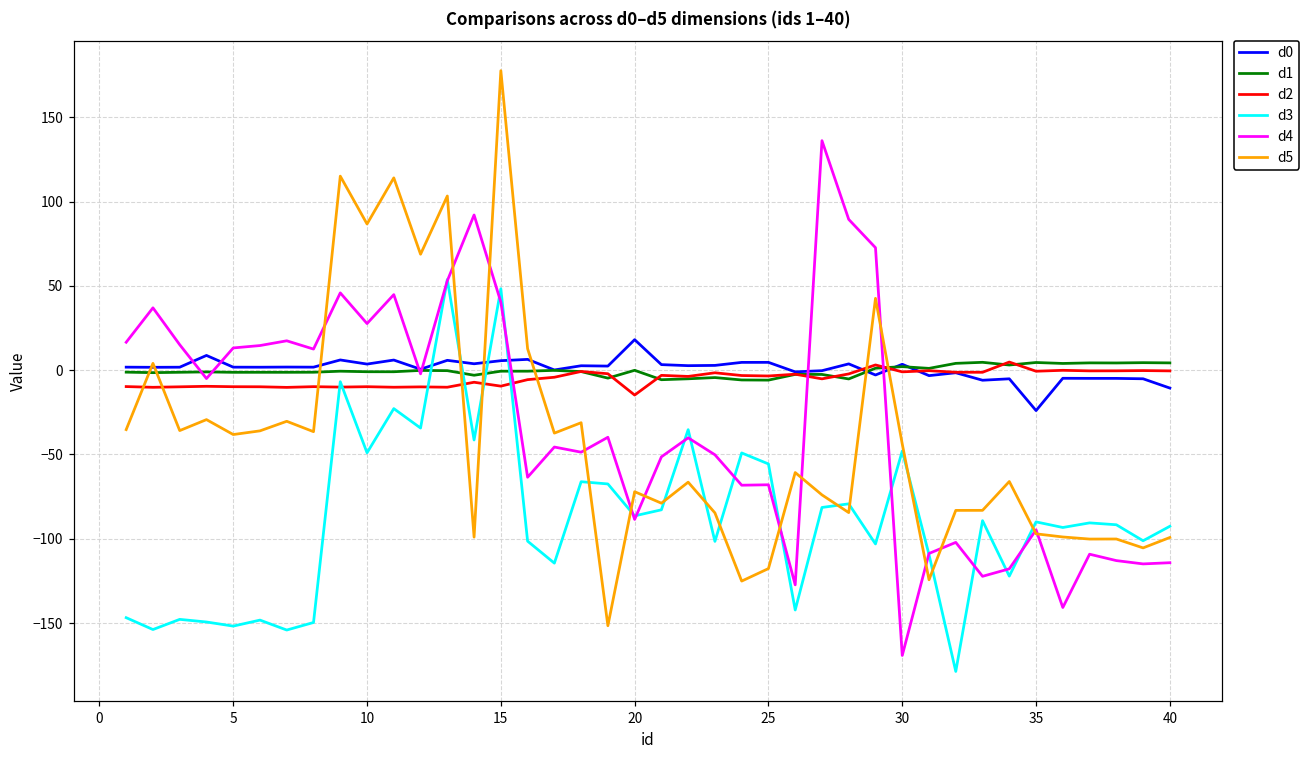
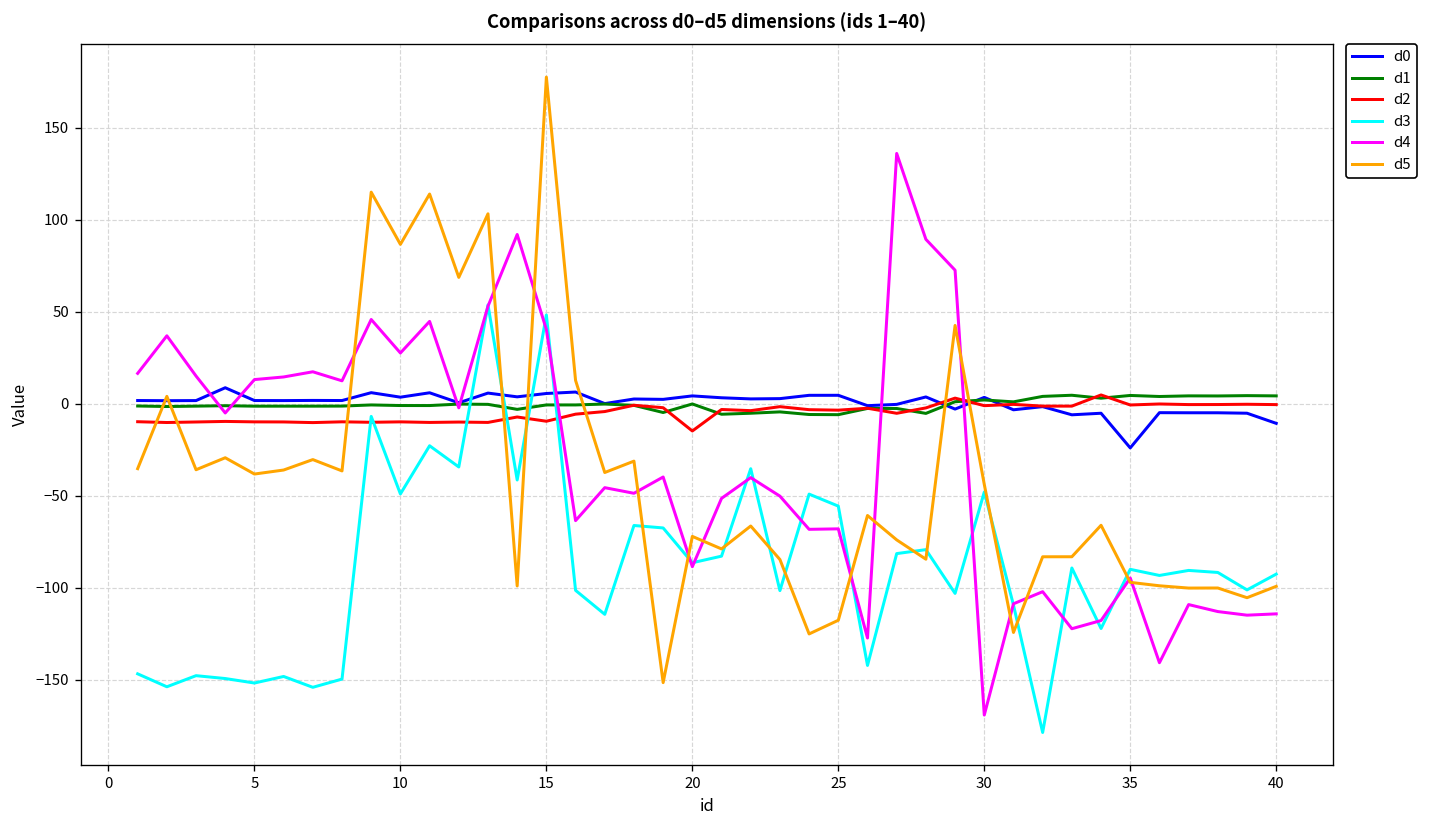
d0, 20: 18 -> 4
